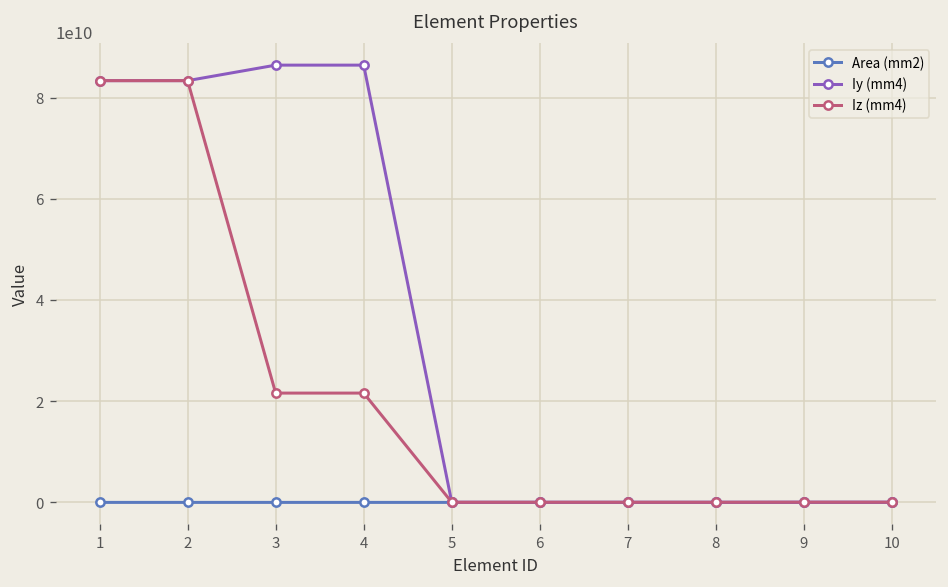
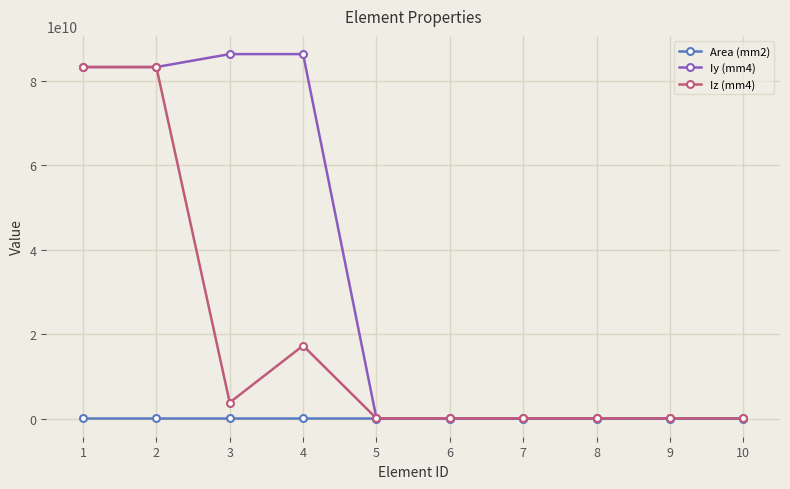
Iz (mm4), 3: 22000000000 -> 4000000000
Iz (mm4), 4: 22000000000 -> 17000000000
